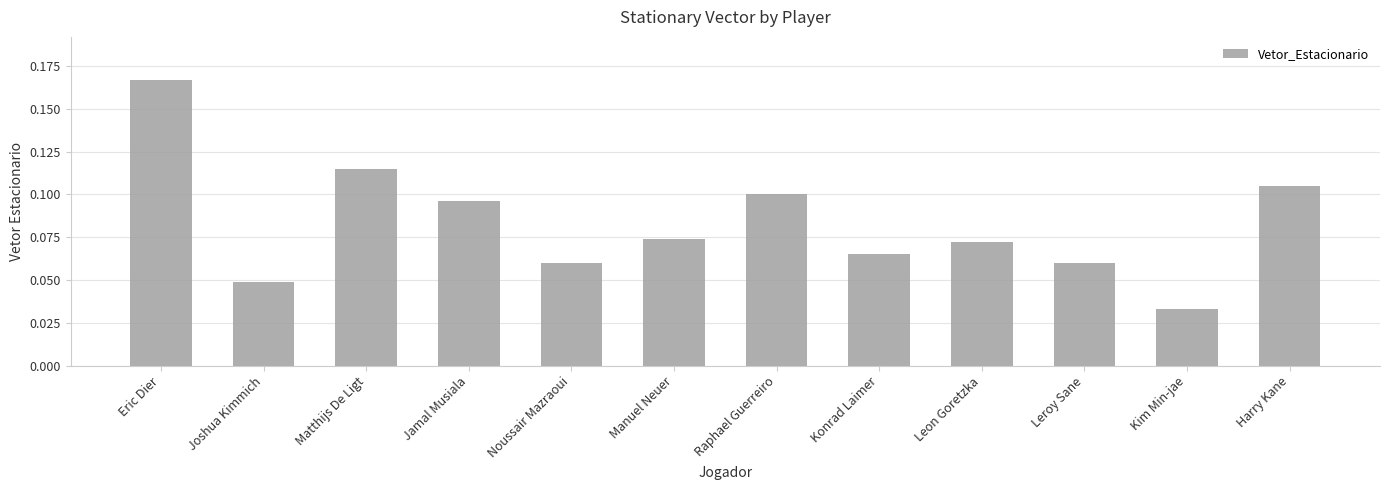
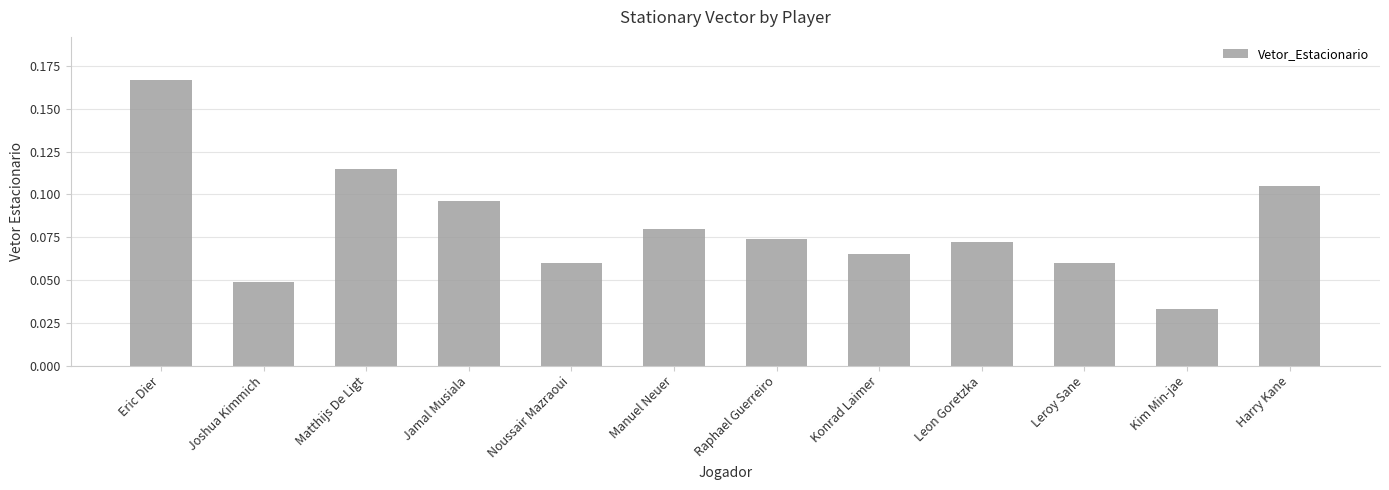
Manuel Neuer: 0.074 -> 0.080
Raphael Guerreiro: 0.100 -> 0.074
